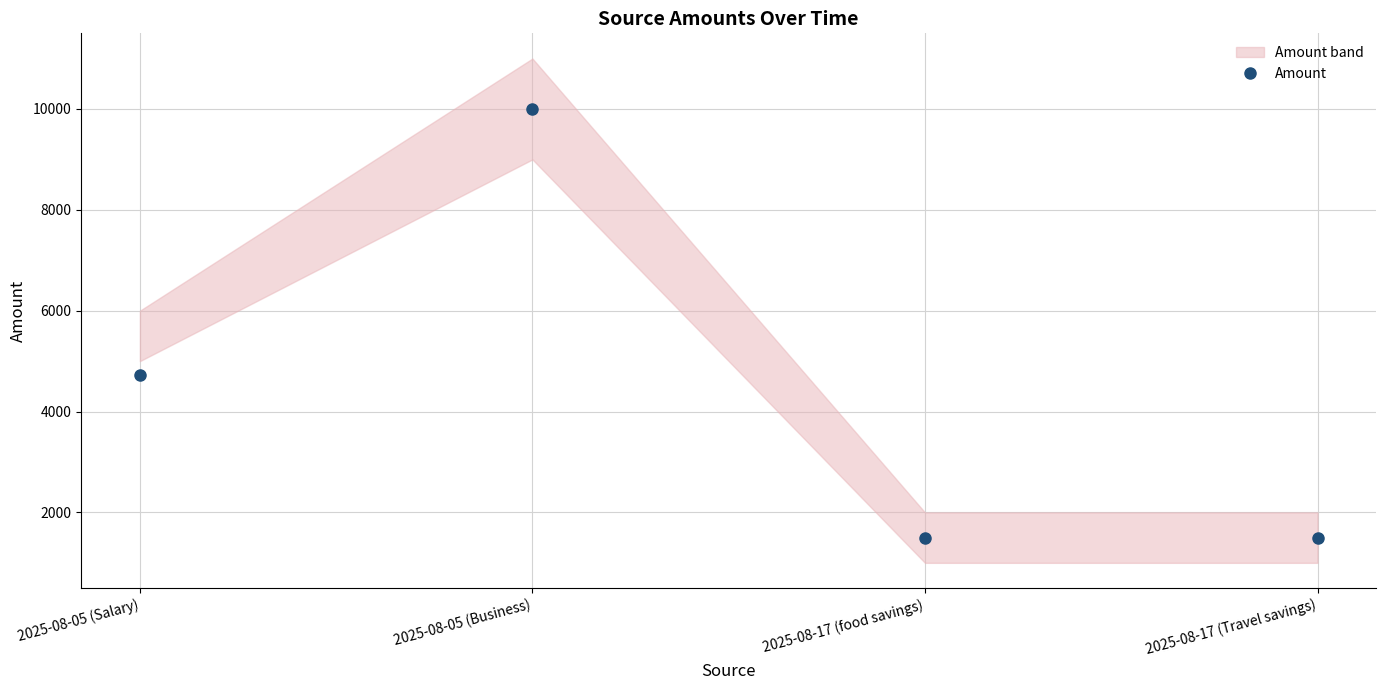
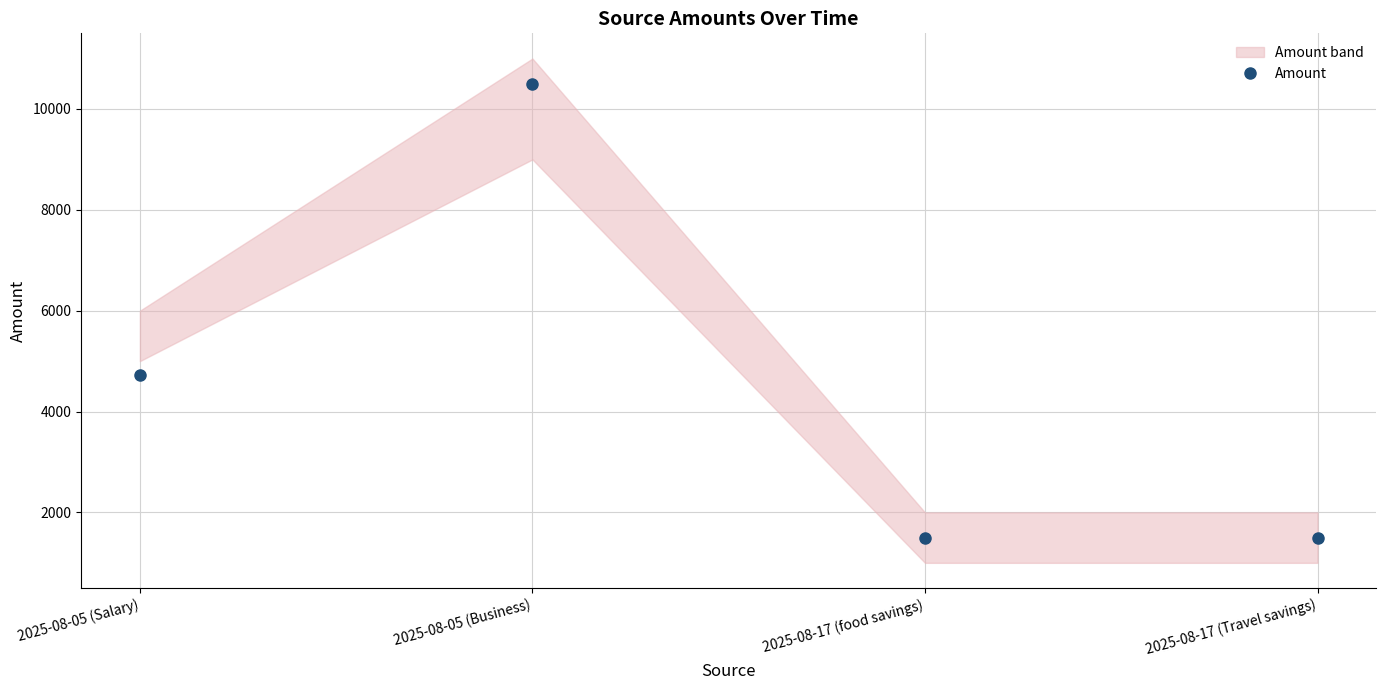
Amount, 2025-08-05 (Business): 10000 -> 10500
